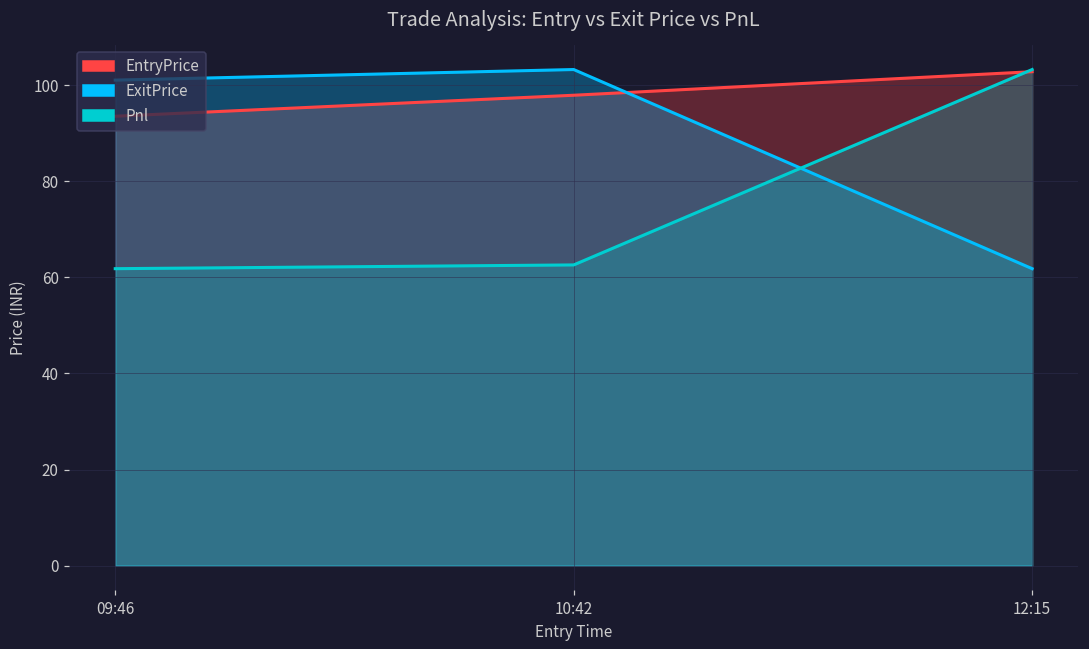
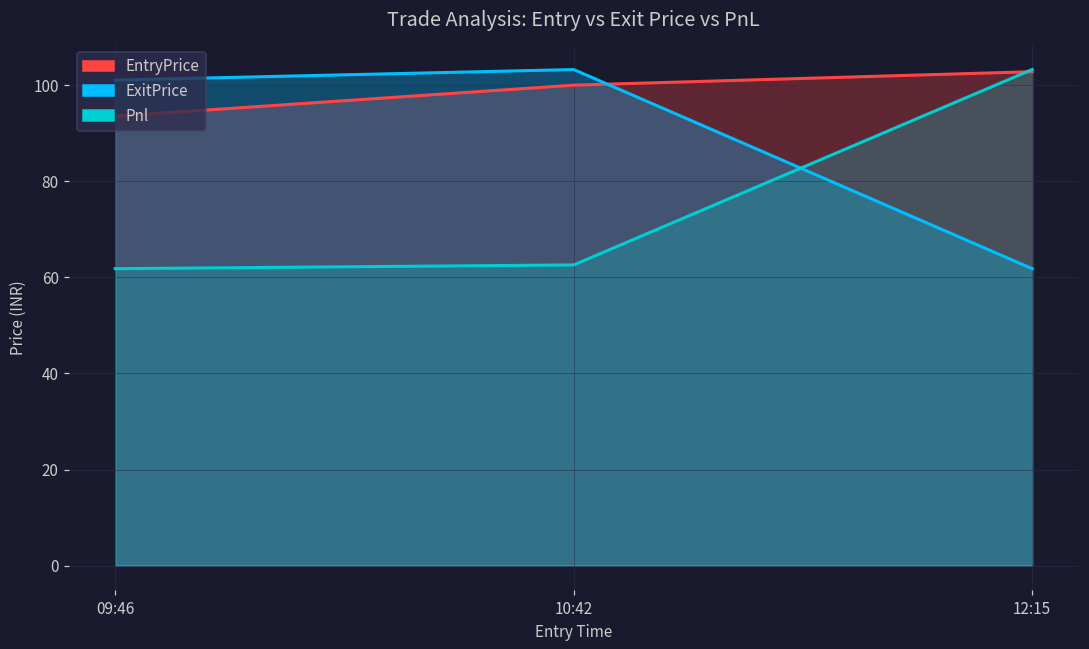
EntryPrice, 10:42: 98 -> 100
